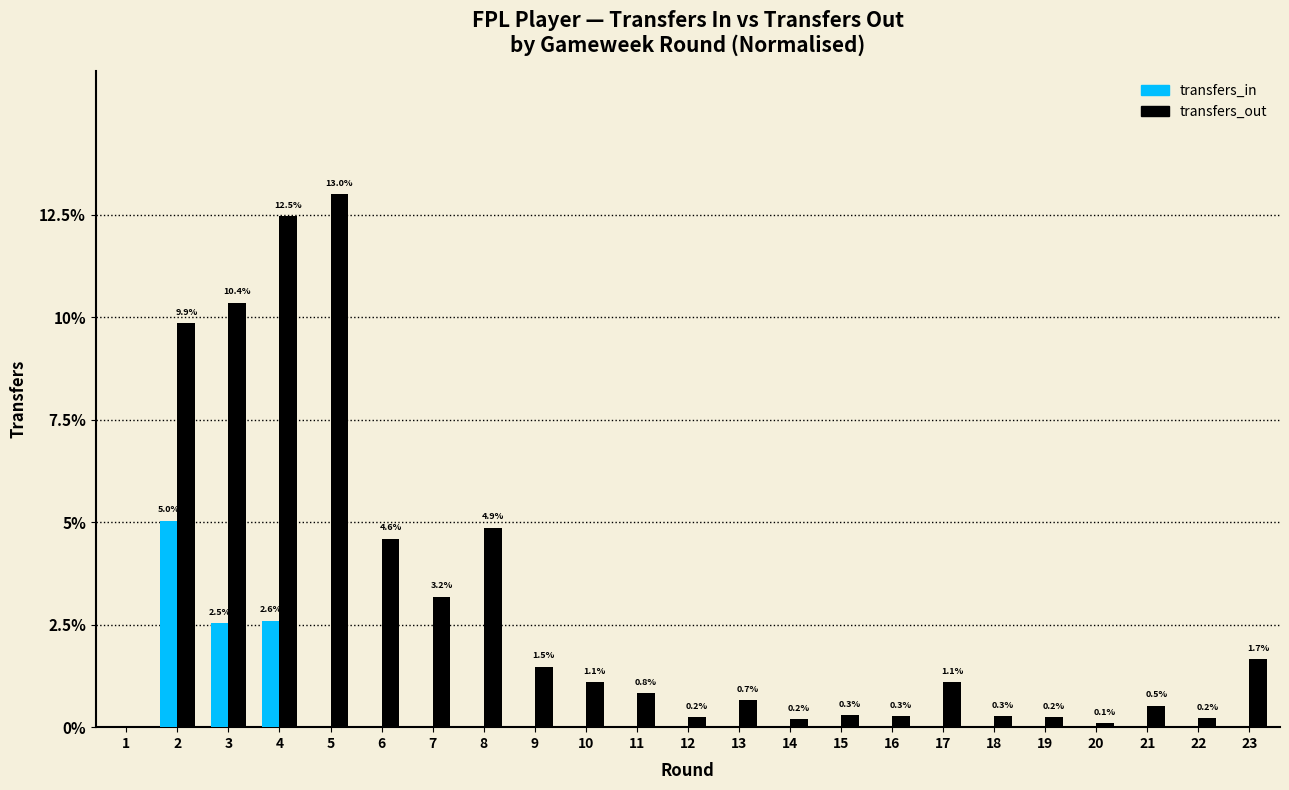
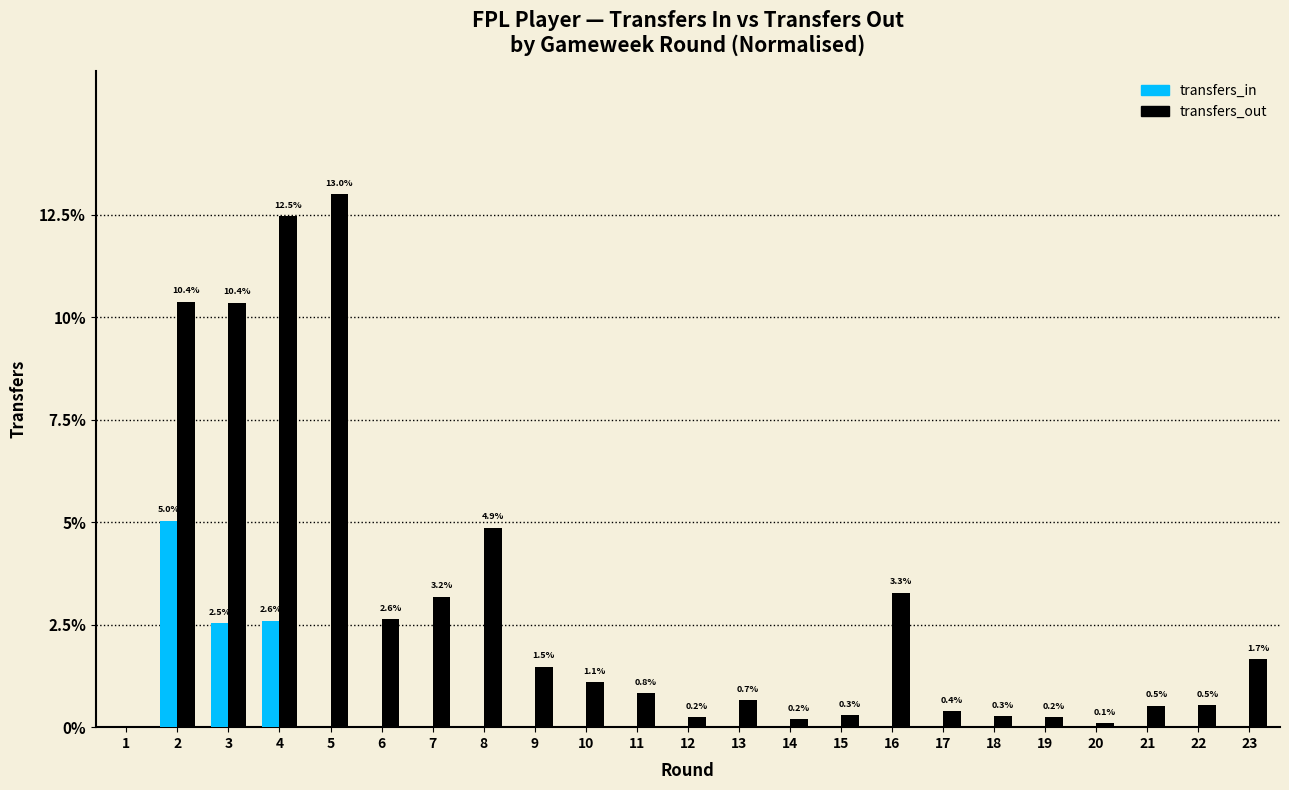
transfers_out, 2: 9.9% -> 10.4%
transfers_out, 6: 4.6% -> 2.6%
transfers_out, 16: 0.3% -> 3.3%
transfers_out, 17: 1.1% -> 0.4%
transfers_out, 22: 0.2% -> 0.5%
